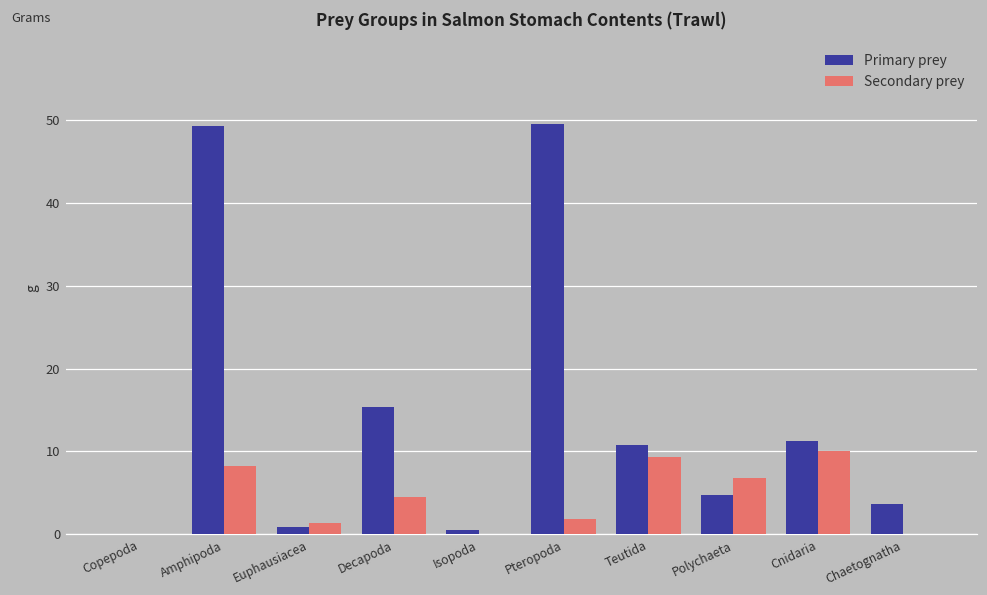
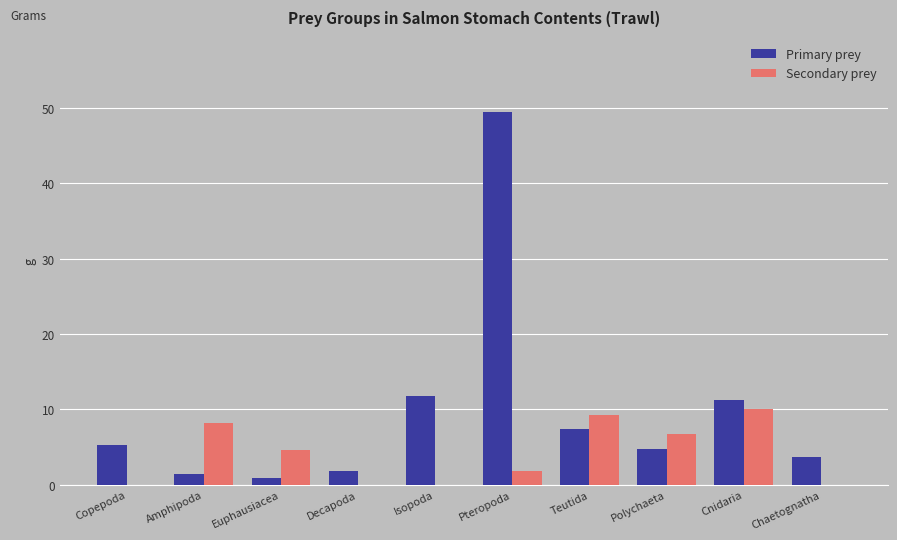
Primary prey, Copepoda: 0 -> 5
Primary prey, Amphipoda: 49 -> 2
Secondary prey, Euphausiacea: 1 -> 5
Primary prey, Decapoda: 15 -> 2
Secondary prey, Decapoda: 4 -> 0
Primary prey, Isopoda: 1 -> 12
Primary prey, Teutida: 11 -> 7
